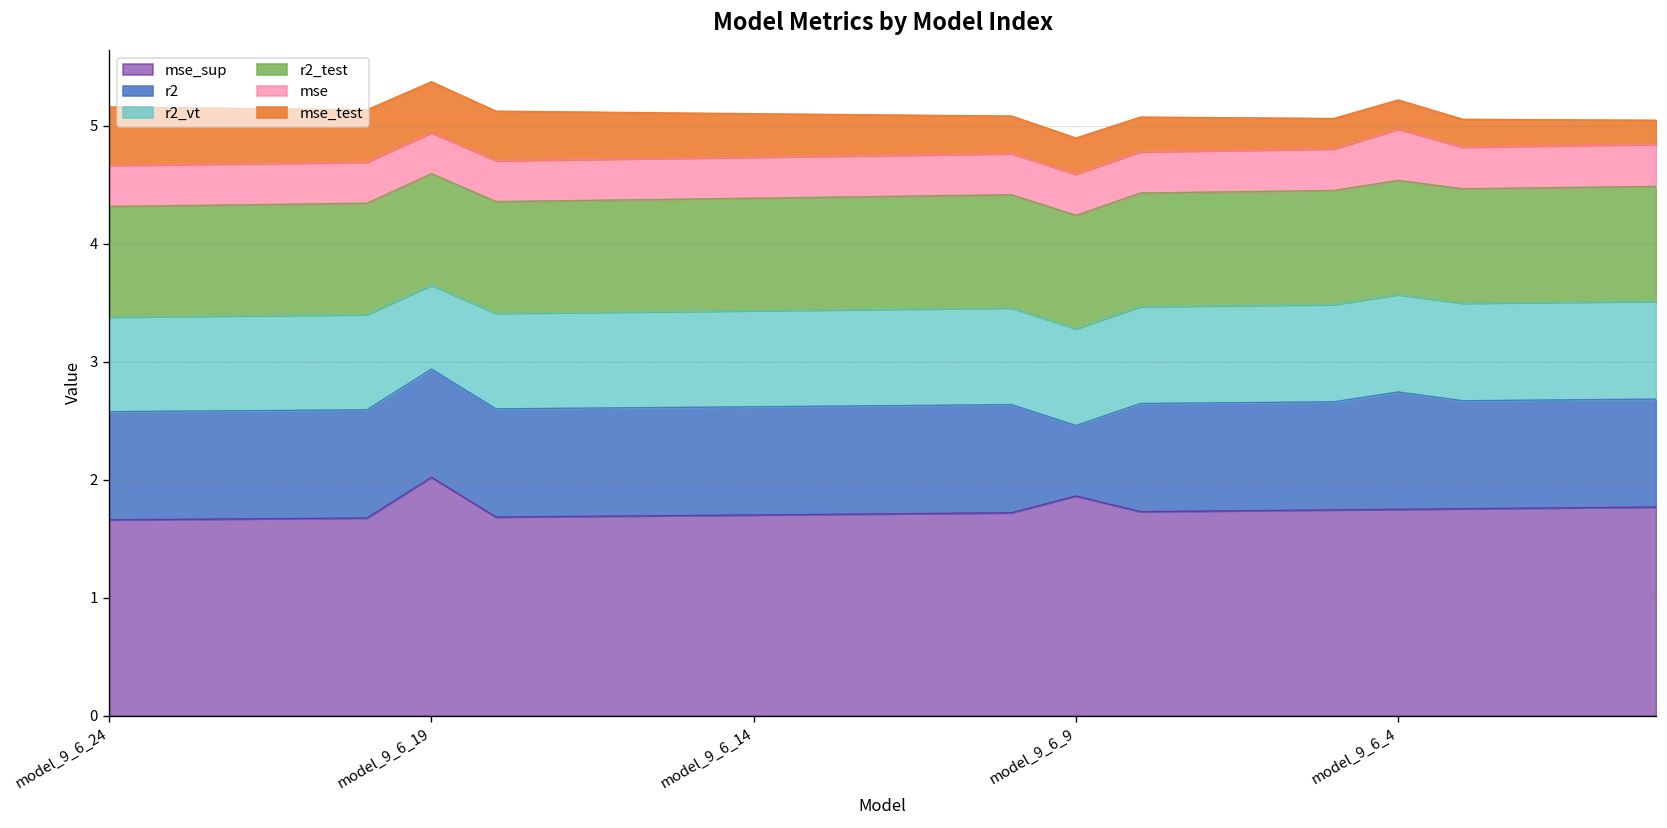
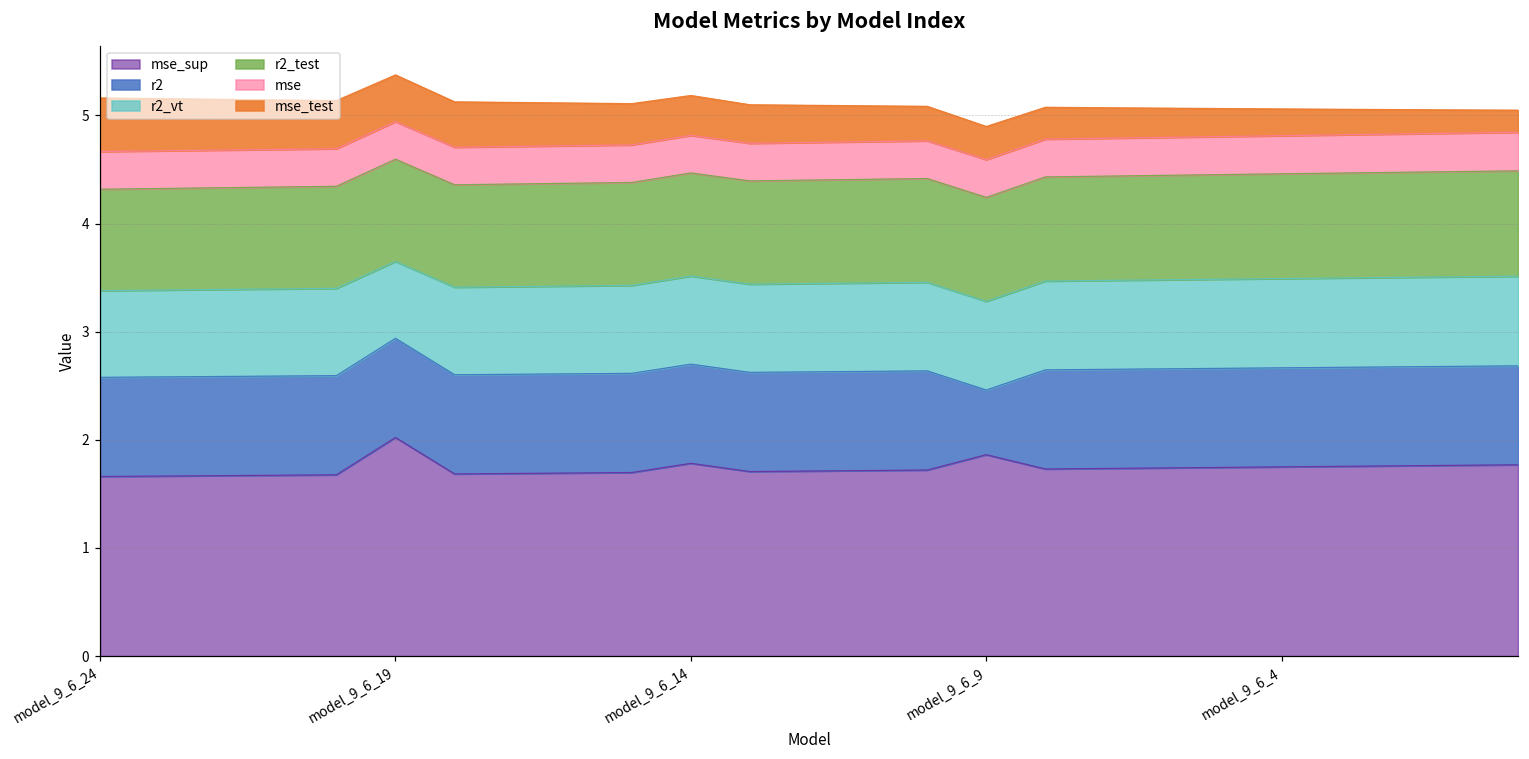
mse_sup, model_9_6_14: 1.7 -> 1.8
r2, model_9_6_4: 1.0 -> 0.9
mse, model_9_6_4: 0.43 -> 0.35
